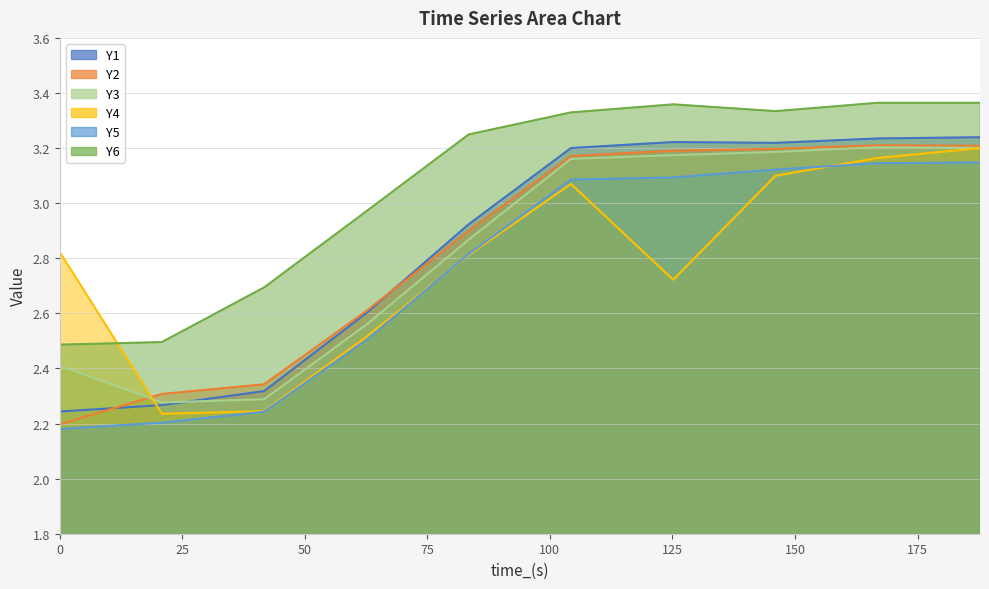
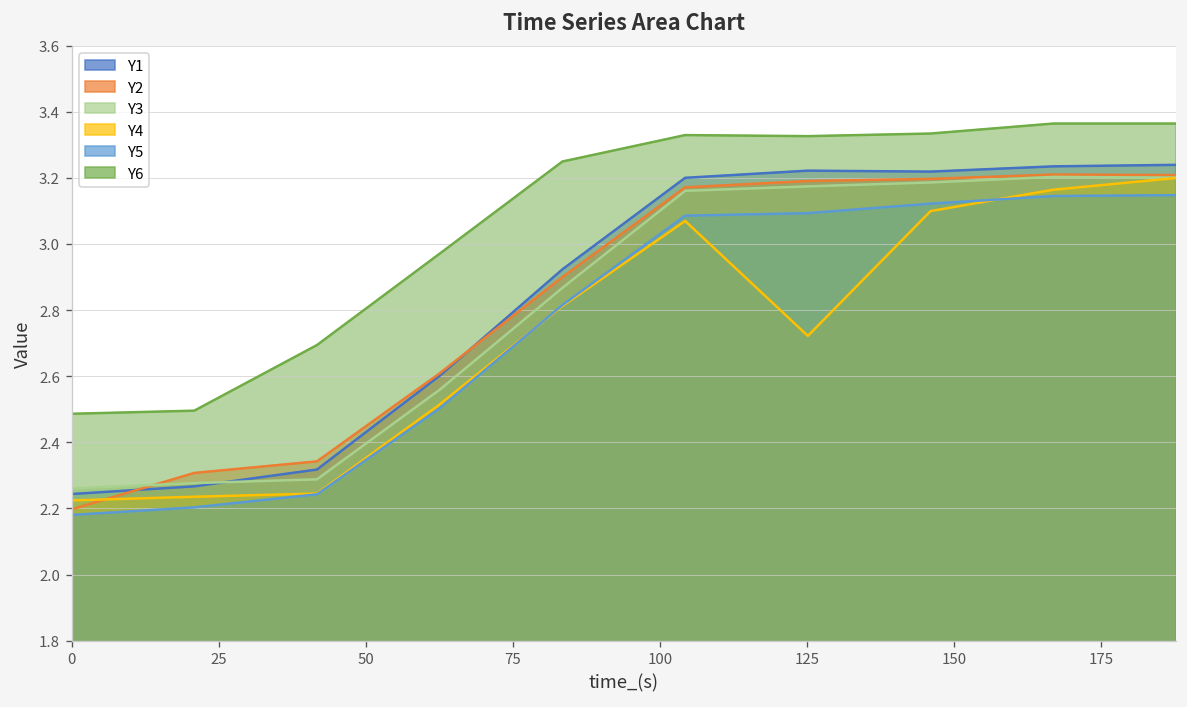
Y3, 0: 2.41 -> 2.26
Y4, 0: 2.82 -> 2.22
Y6, 125: 3.36 -> 3.33
